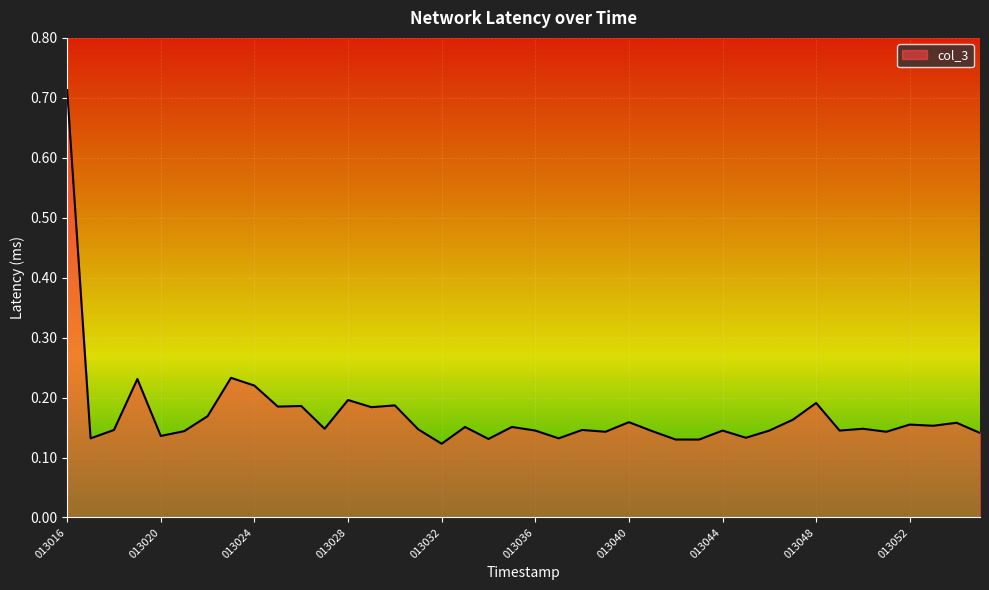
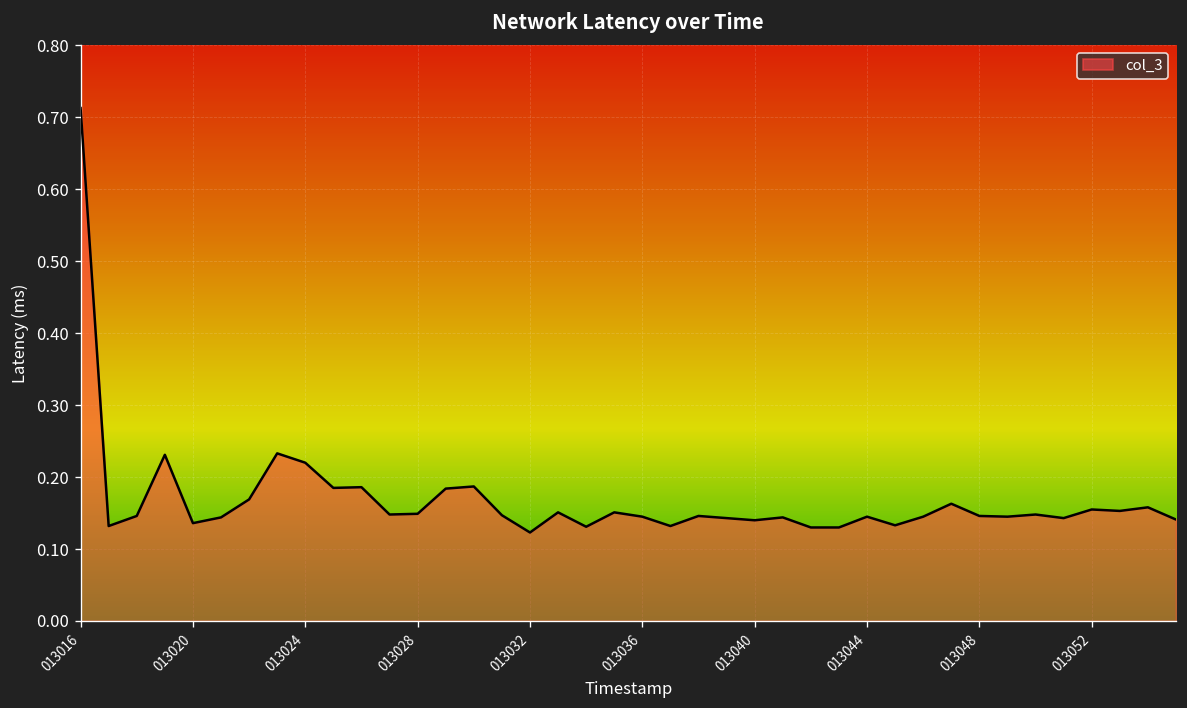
013028: 0.20 -> 0.15
013040: 0.16 -> 0.14
013048: 0.19 -> 0.15
